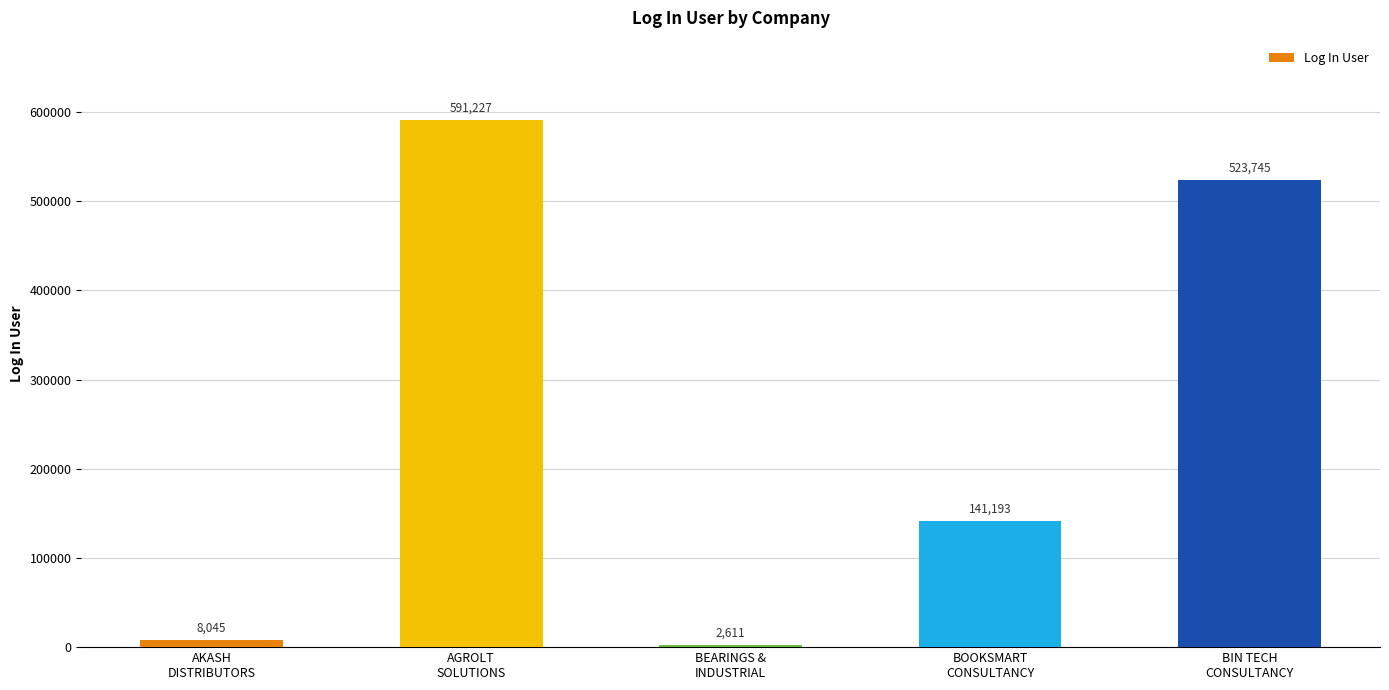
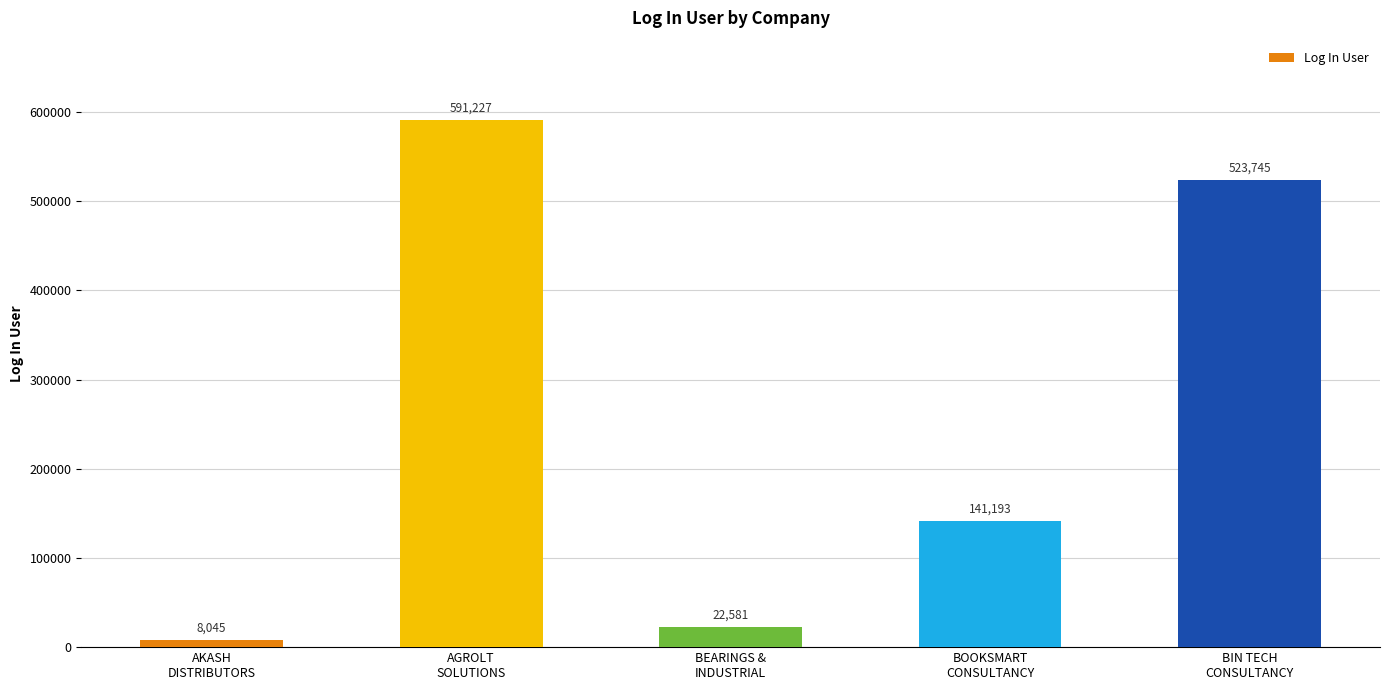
BEARINGS & INDUSTRIAL: 2,611 -> 22,581
